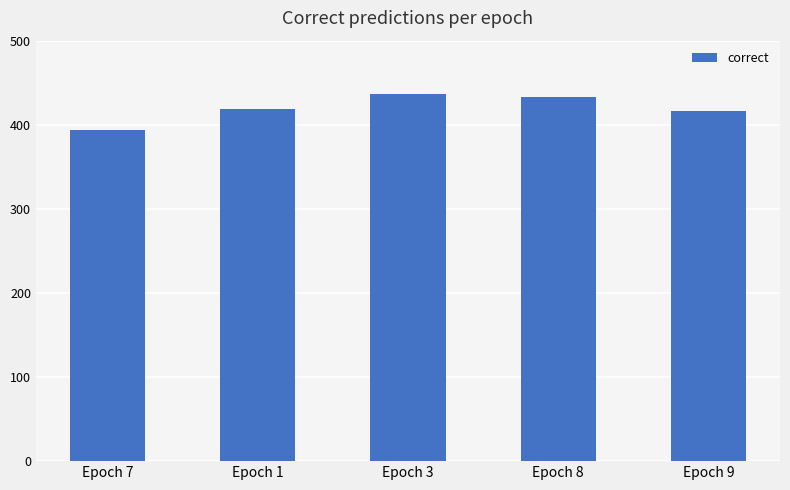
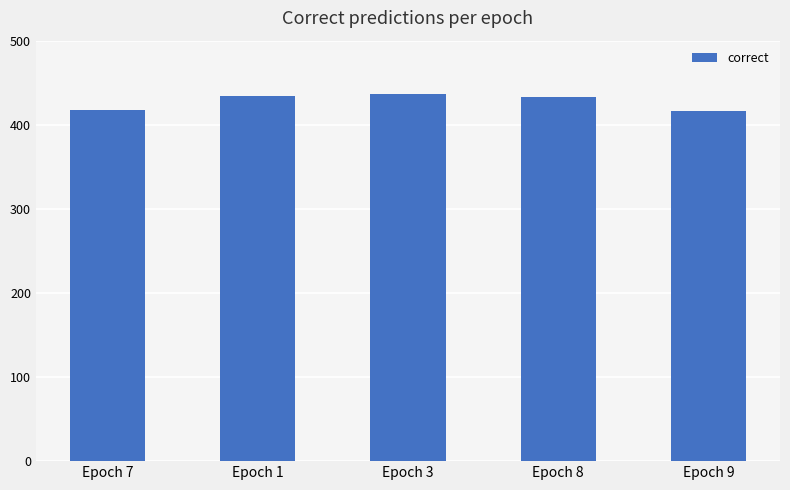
Epoch 7: 390 -> 420
Epoch 1: 420 -> 430
